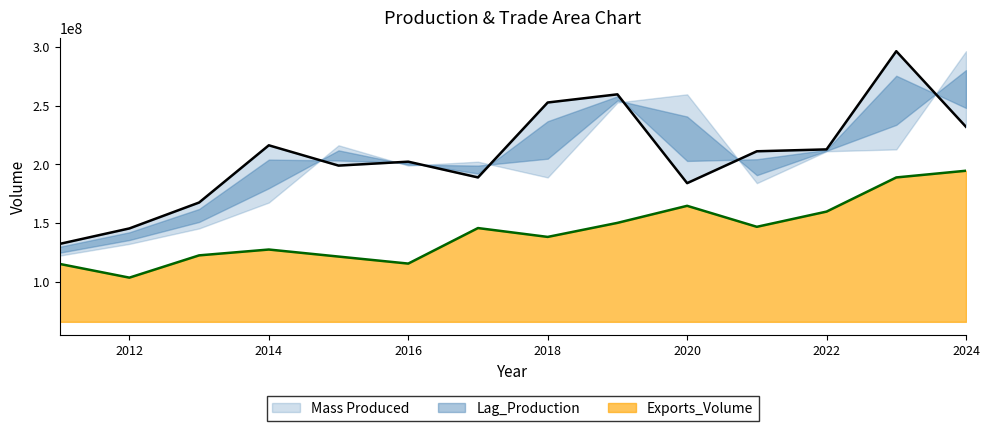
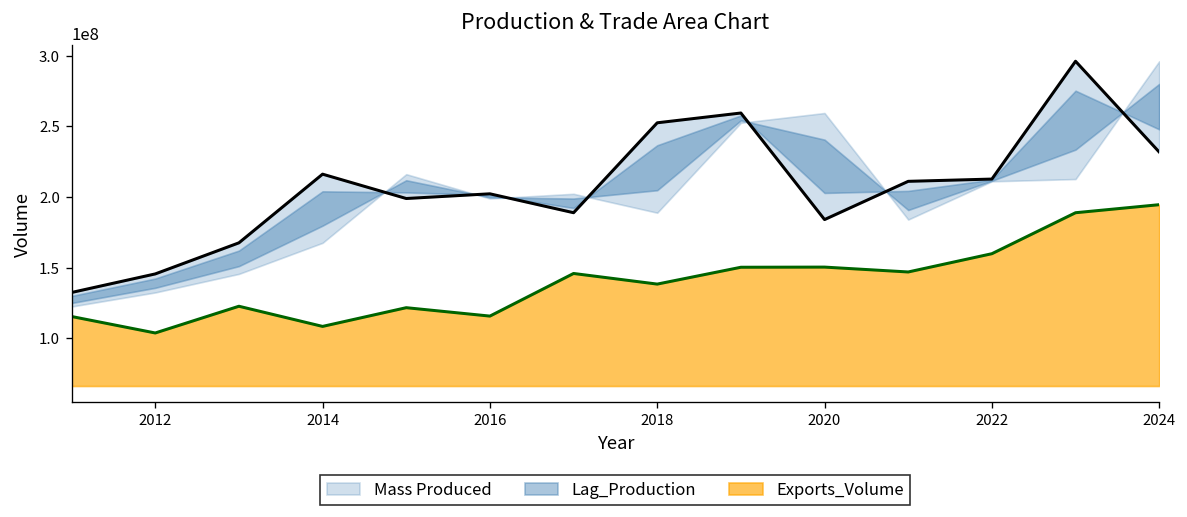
Exports_Volume, 2014: 128000000 -> 108000000
Exports_Volume, 2020: 165000000 -> 150000000
